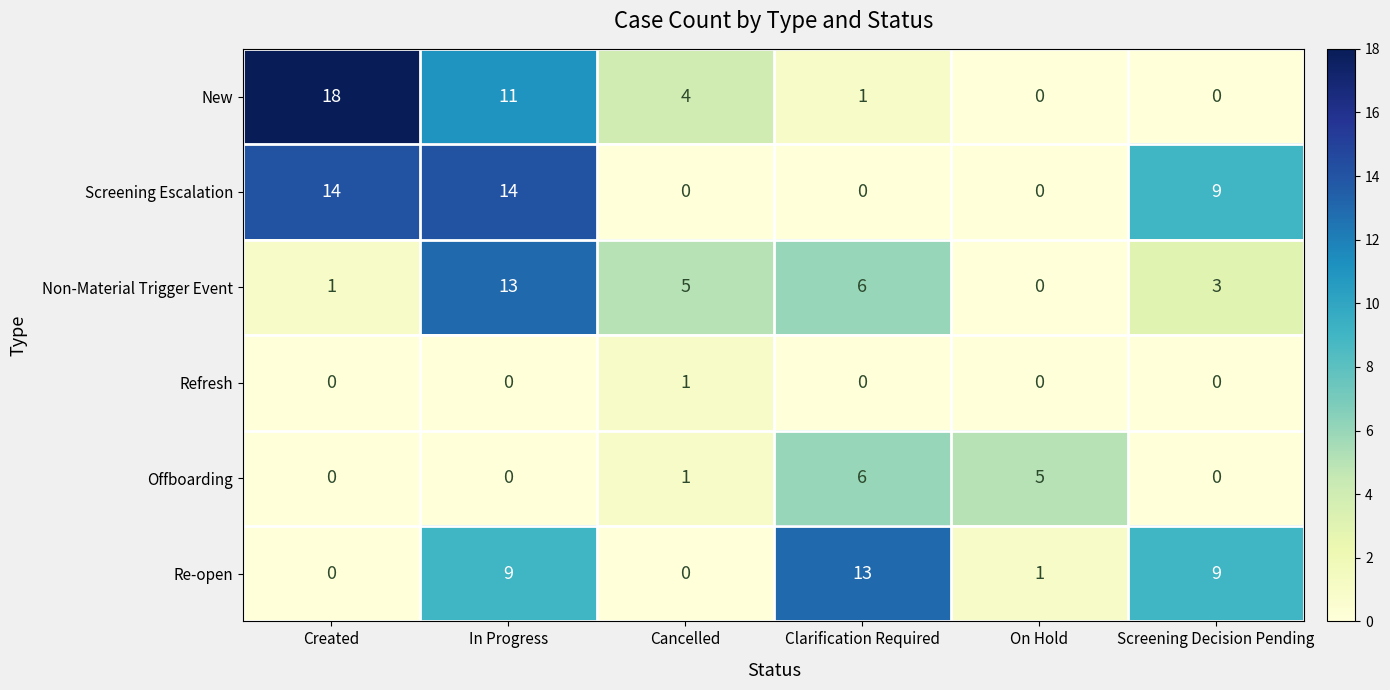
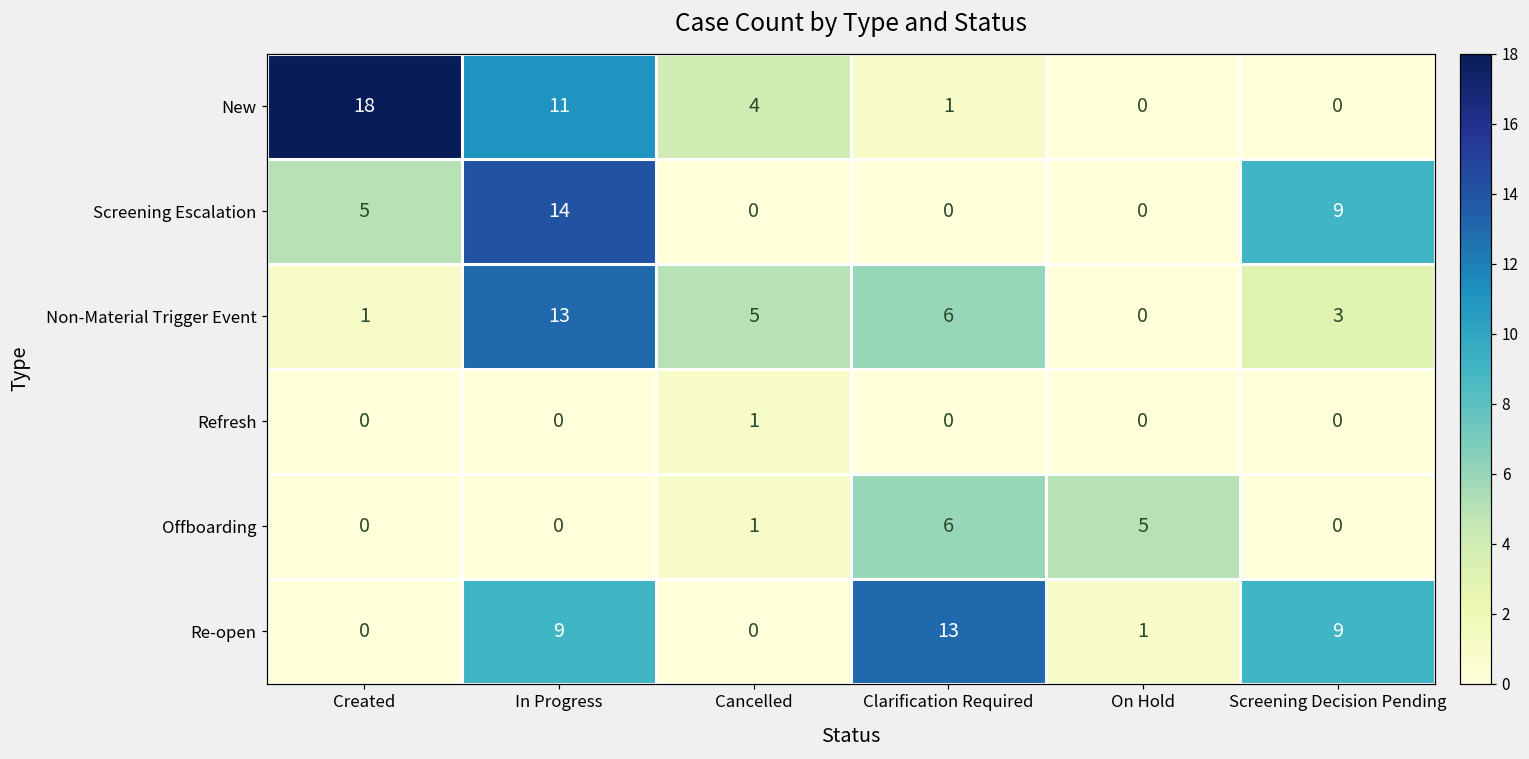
Screening Escalation, Created: 14 -> 5
